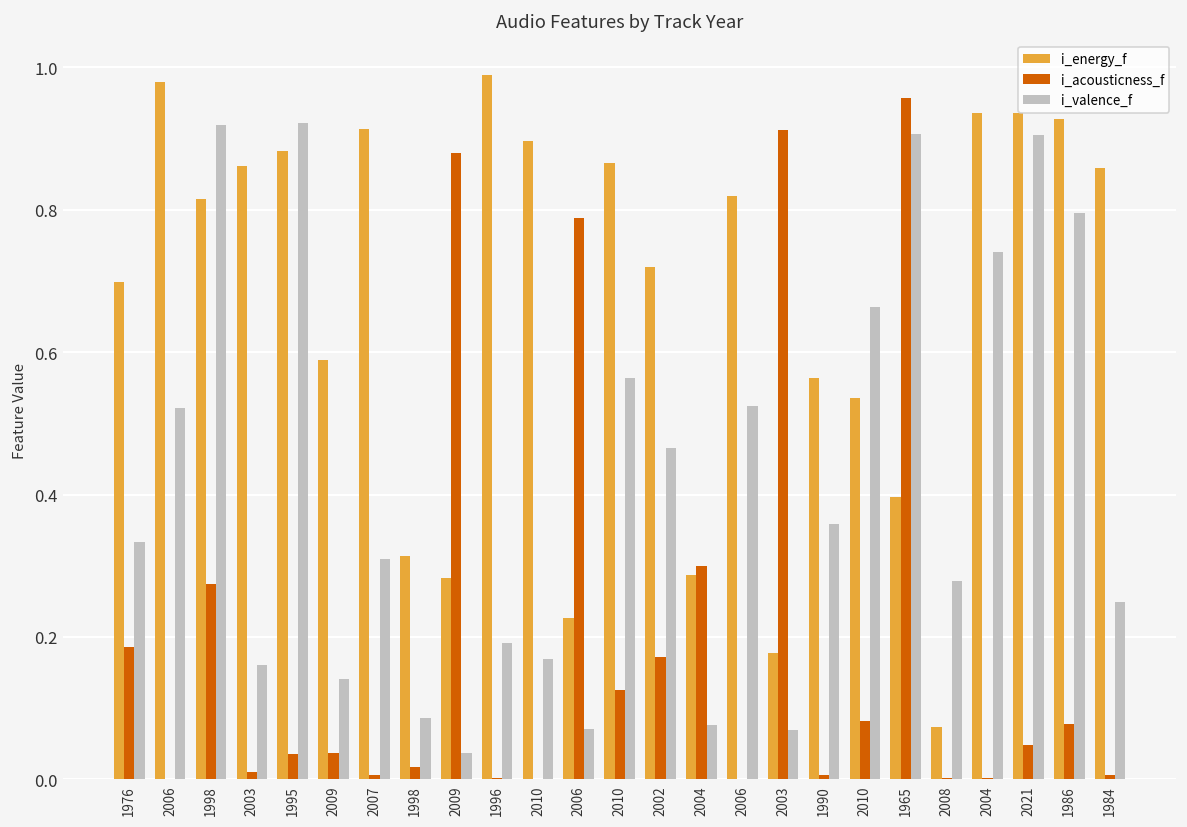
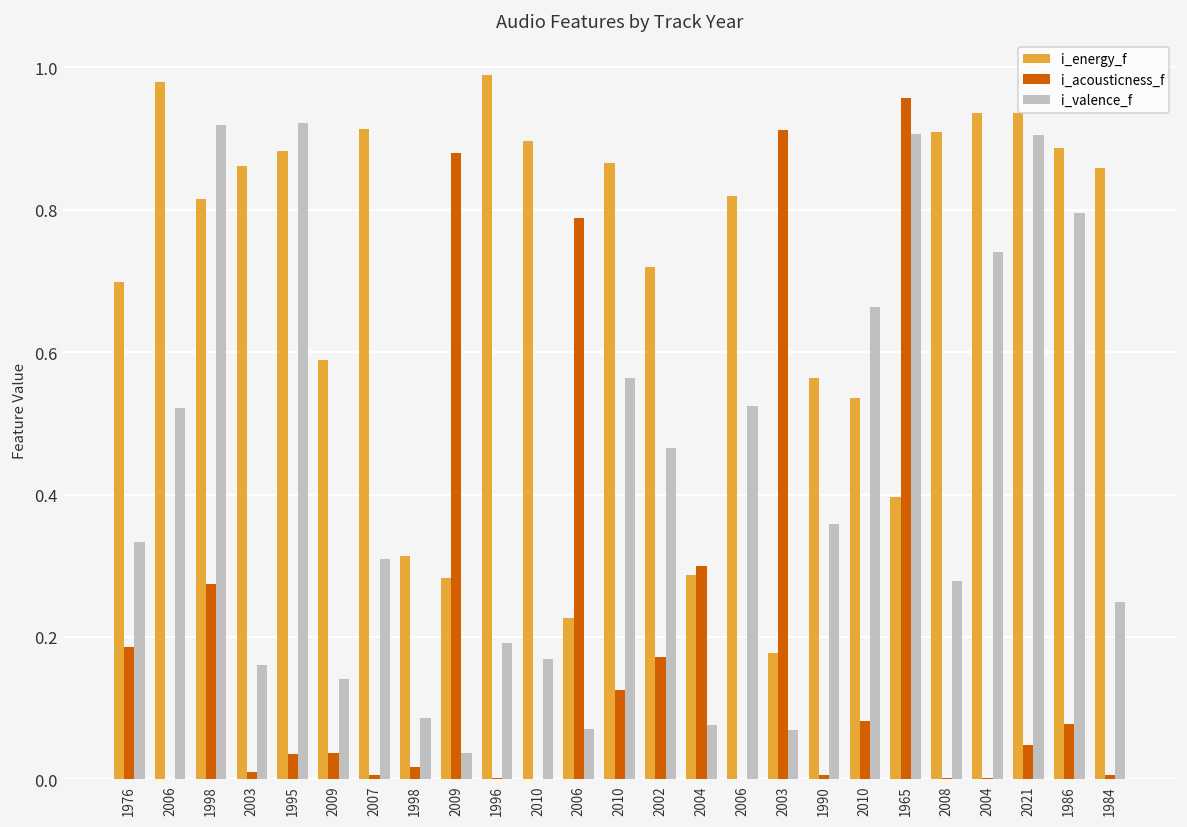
i_energy_f, 2008: 0.07 -> 0.91
i_energy_f, 1986: 0.93 -> 0.89
